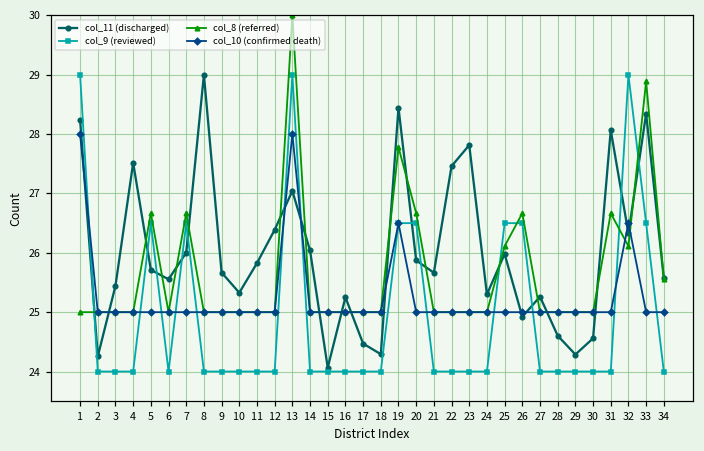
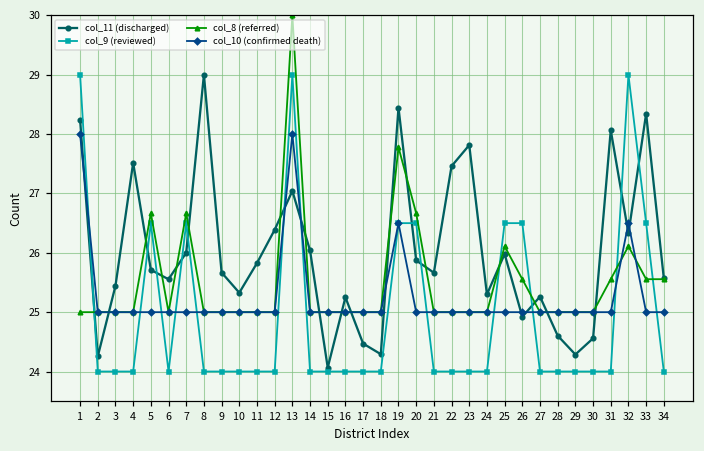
col_8 (referred), 26: 26.7 -> 25.6
col_8 (referred), 31: 26.7 -> 25.6
col_8 (referred), 33: 28.9 -> 25.6
